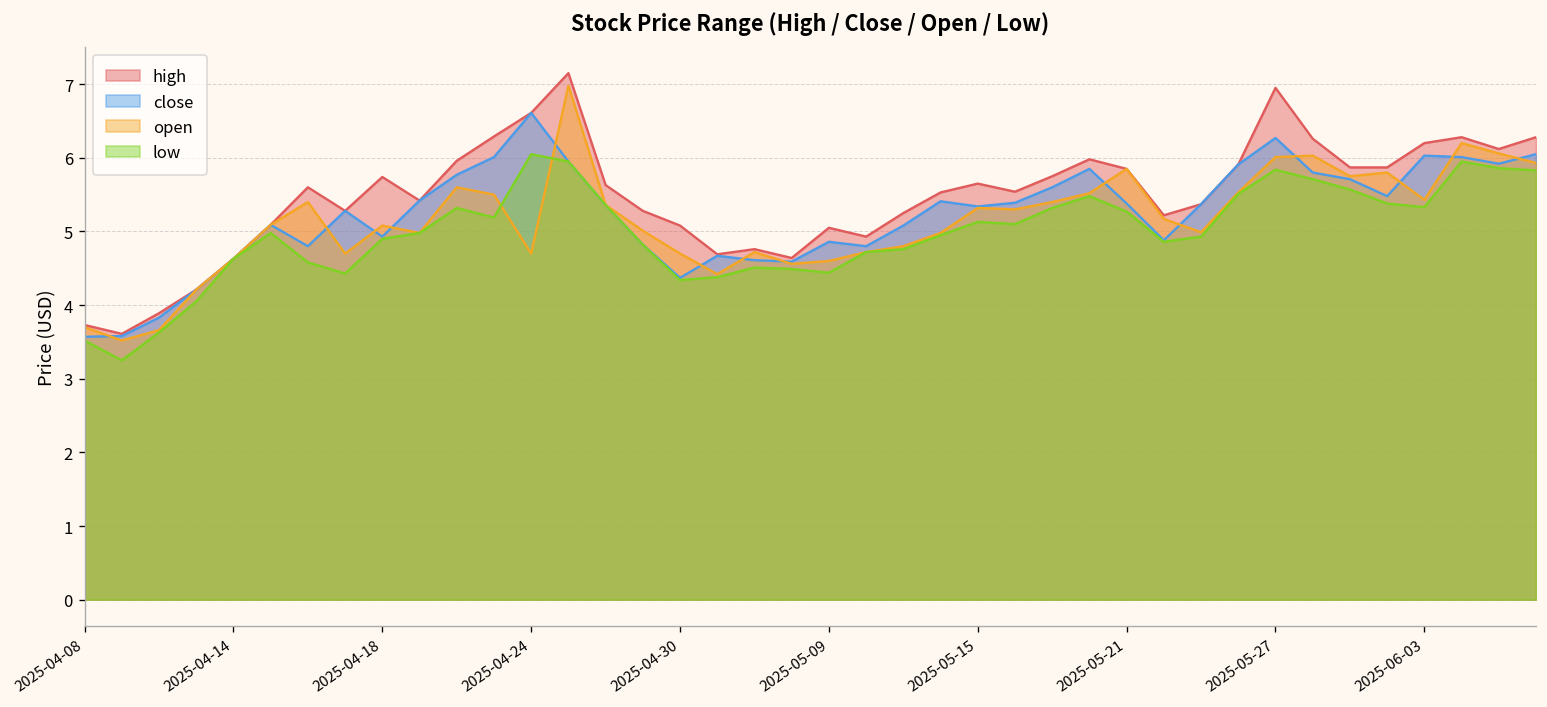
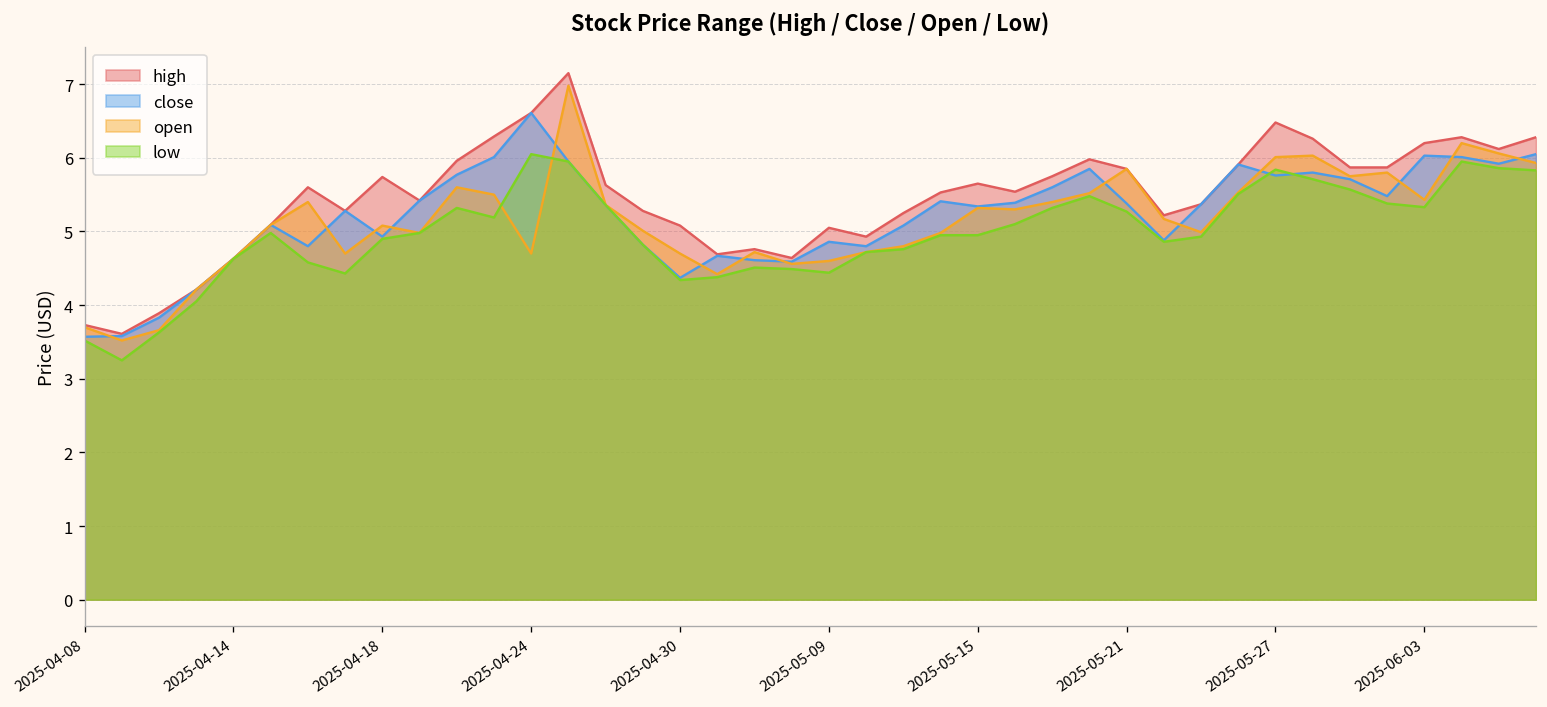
low, 2025-05-15: 5.1 -> 5.0
high, 2025-05-27: 7.0 -> 6.5
close, 2025-05-27: 6.3 -> 5.8
